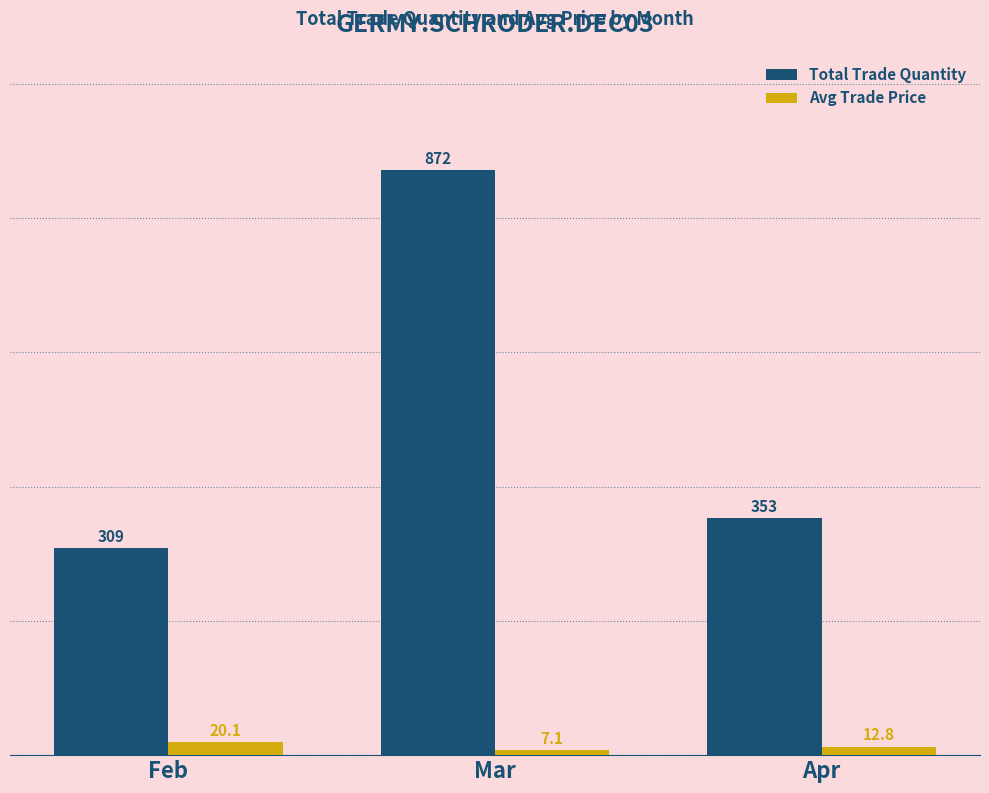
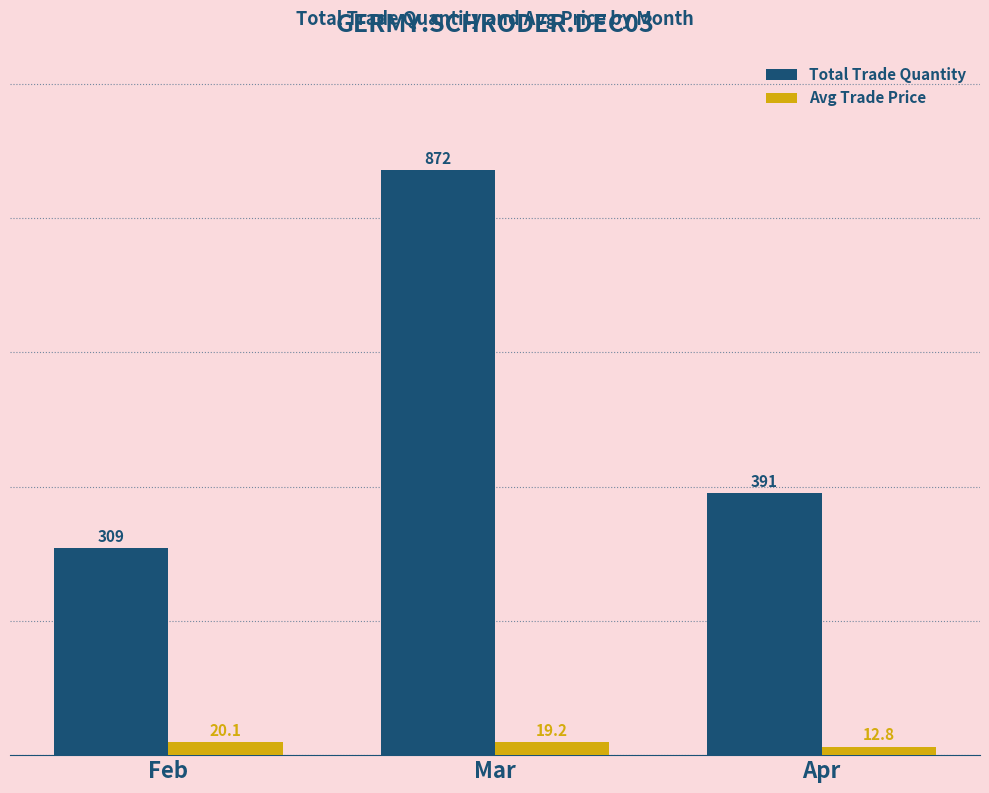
Avg Trade Price, Mar: 7.1 -> 19.2
Total Trade Quantity, Apr: 353 -> 391
